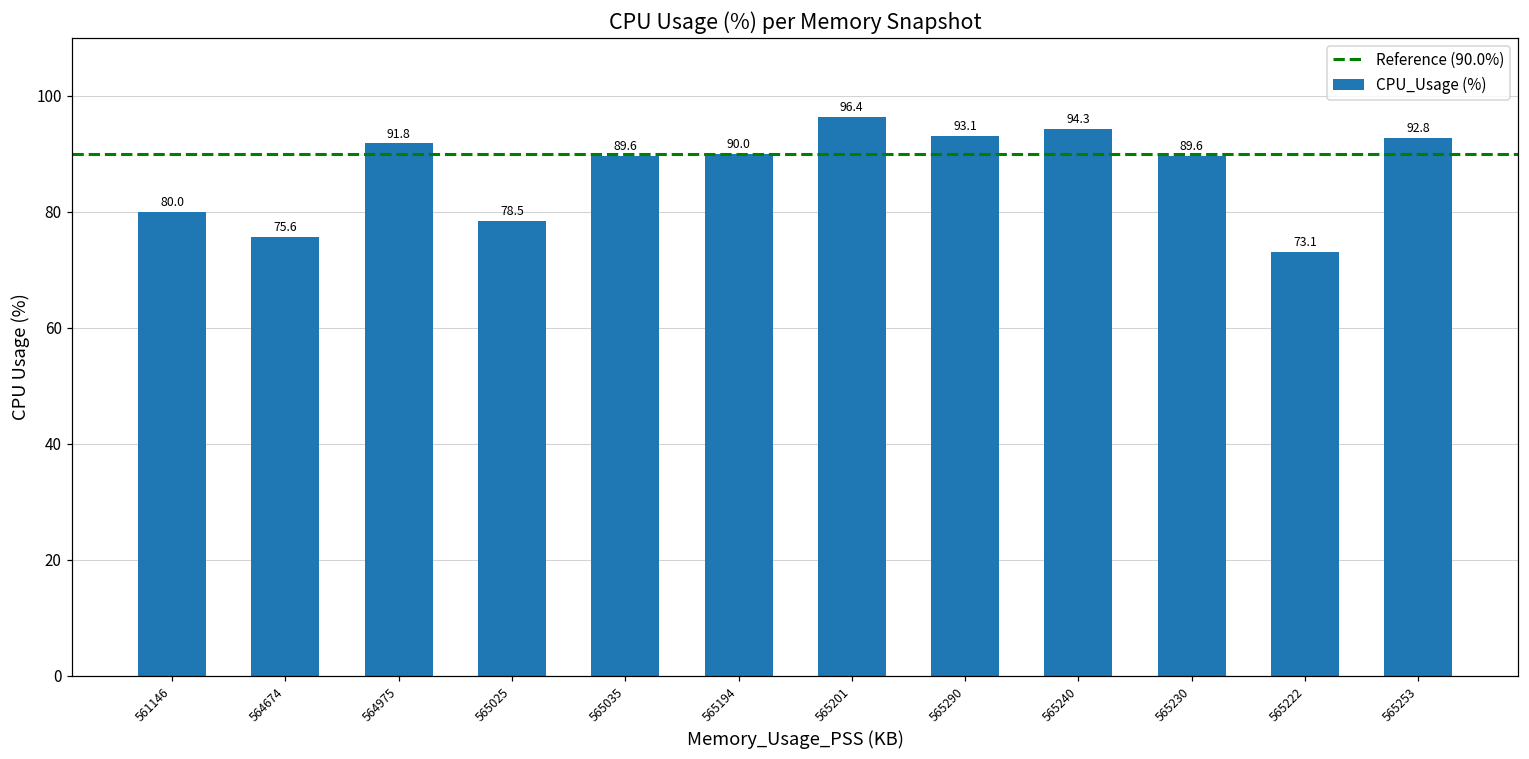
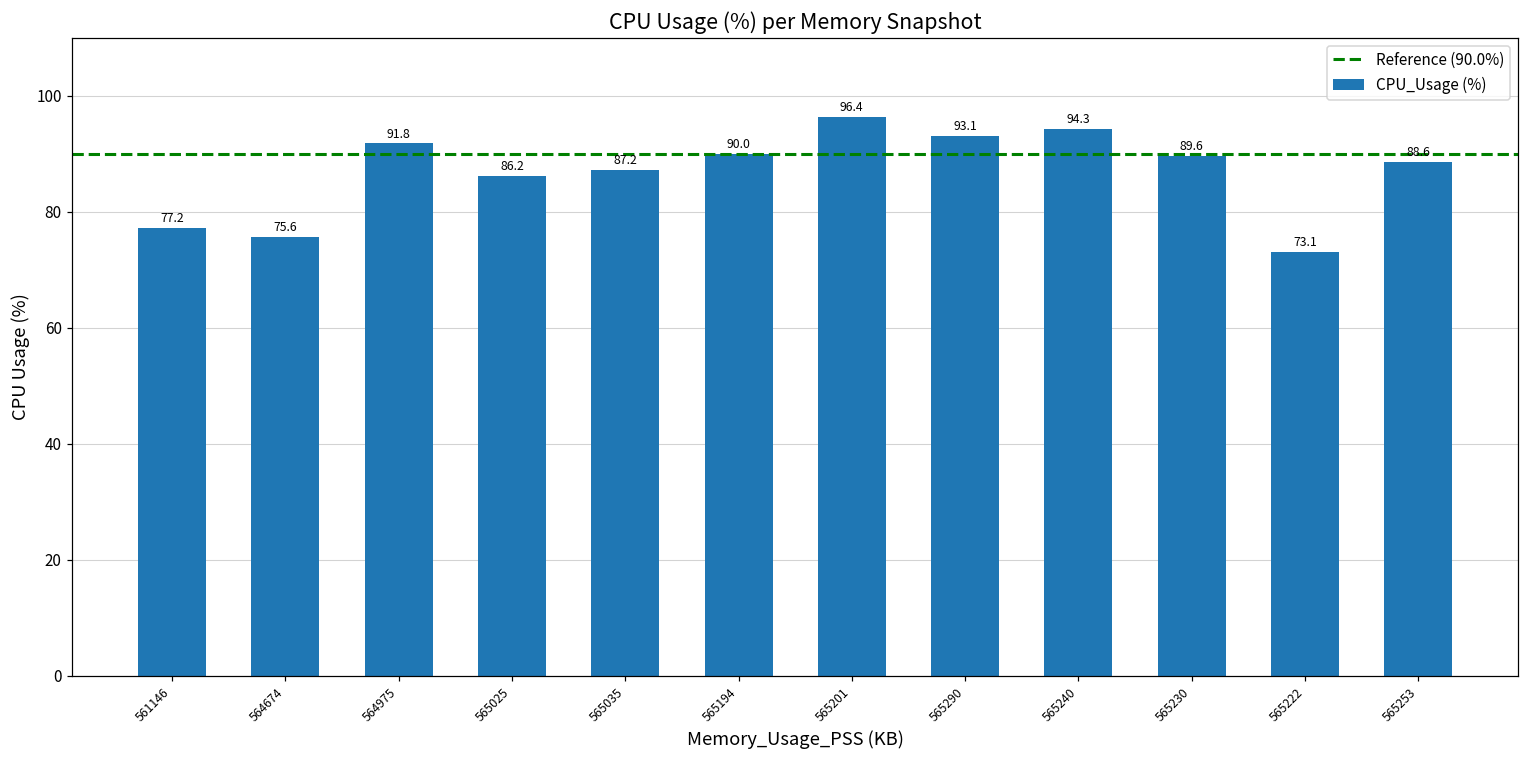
561146: 80.0 -> 77.2
565025: 78.5 -> 86.2
565035: 89.6 -> 87.2
565253: 92.8 -> 88.6
